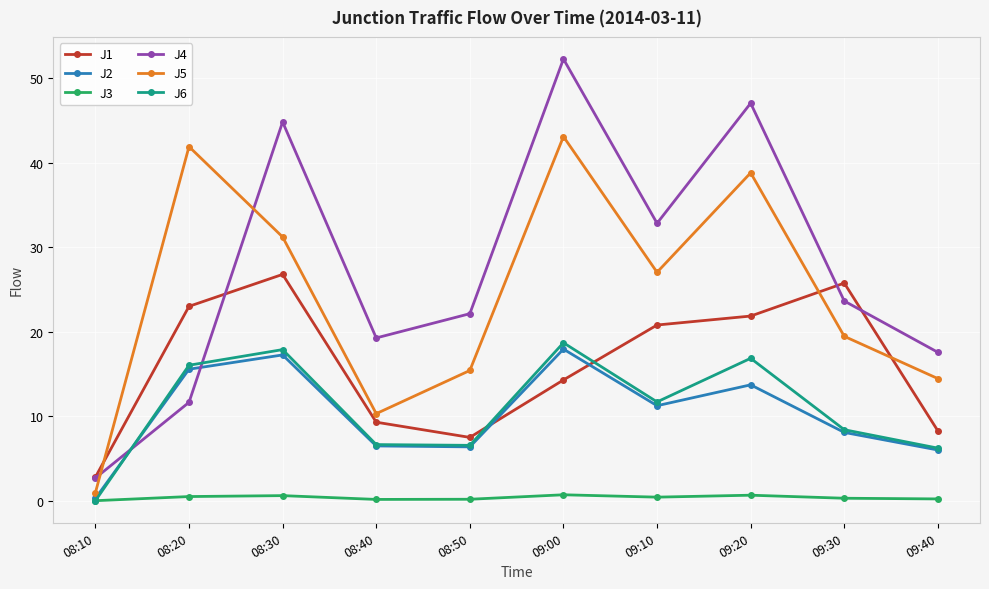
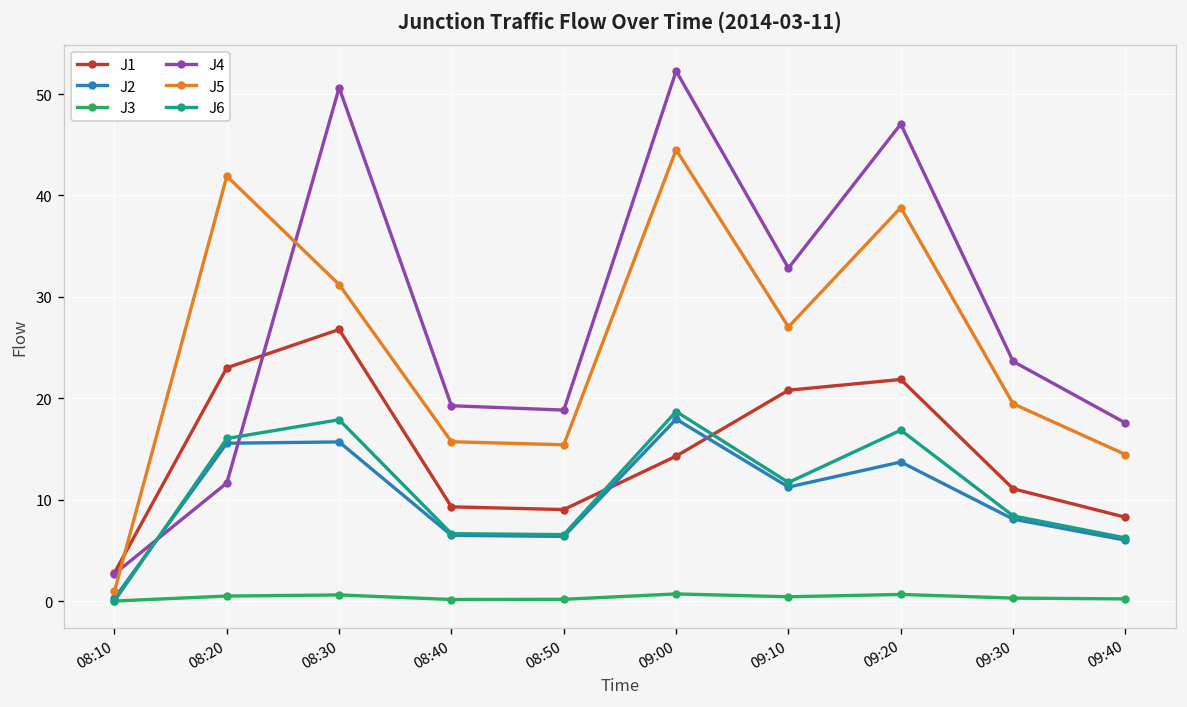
J2, 08:30: 17 -> 16
J4, 08:30: 45 -> 51
J5, 08:40: 10 -> 16
J1, 08:50: 7 -> 9
J4, 08:50: 22 -> 19
J5, 09:00: 43 -> 45
J1, 09:30: 26 -> 11
